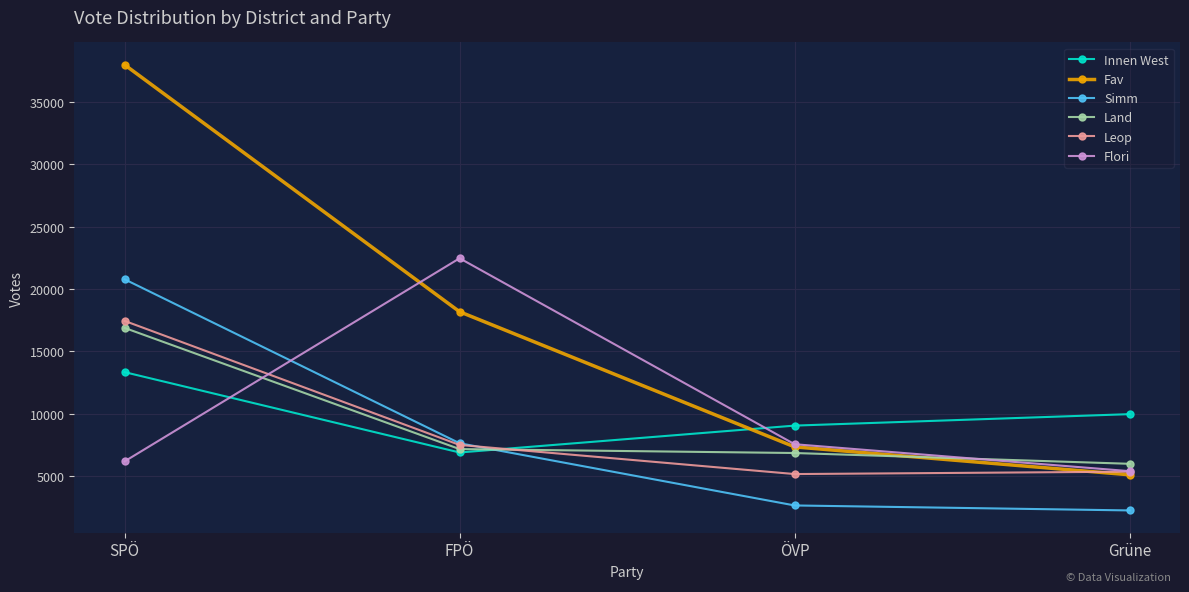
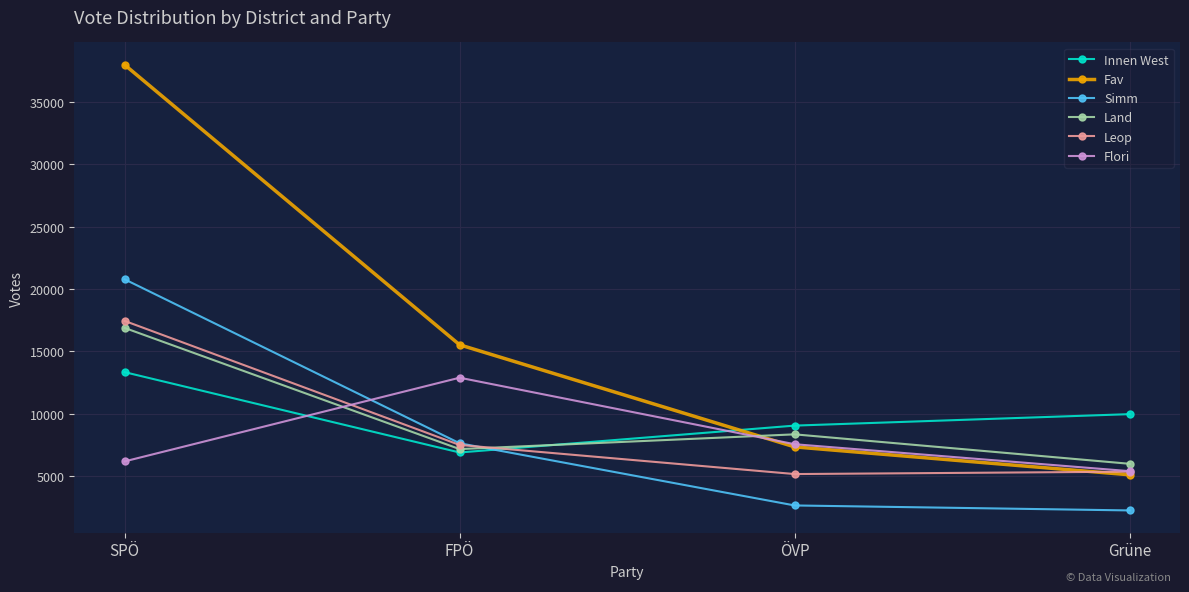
Fav, FPÖ: 18200 -> 15500
Flori, FPÖ: 22500 -> 12900
Land, ÖVP: 6800 -> 8300
